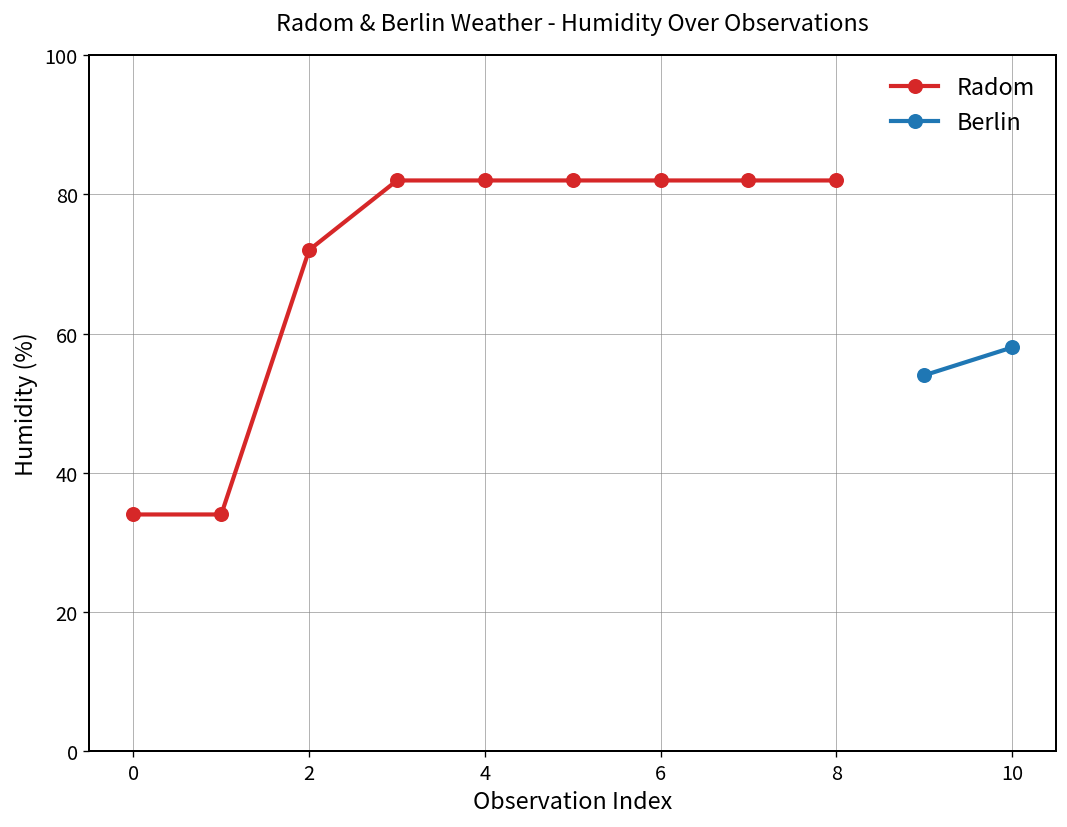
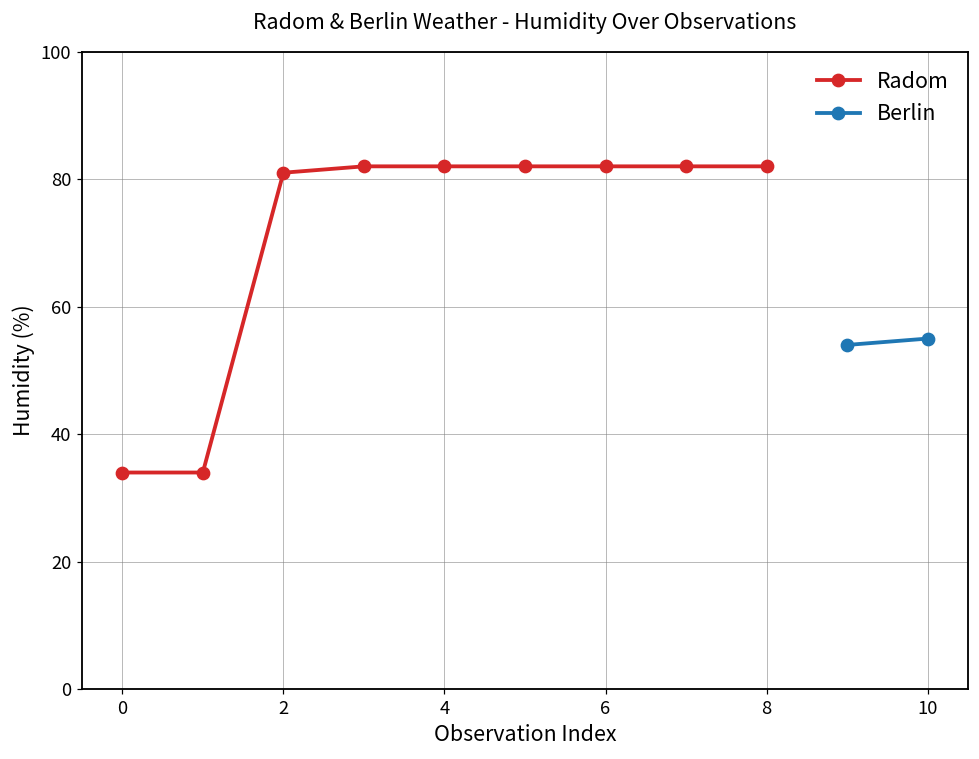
Radom, 2: 72 -> 81
Berlin, 10: 58 -> 55
